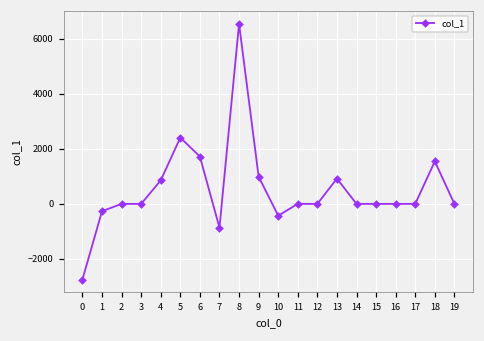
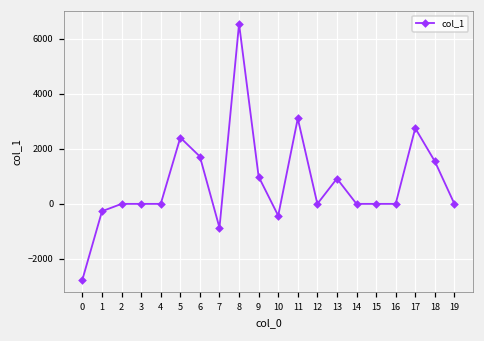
4: 900 -> 0
11: 0 -> 3100
17: 0 -> 2800
